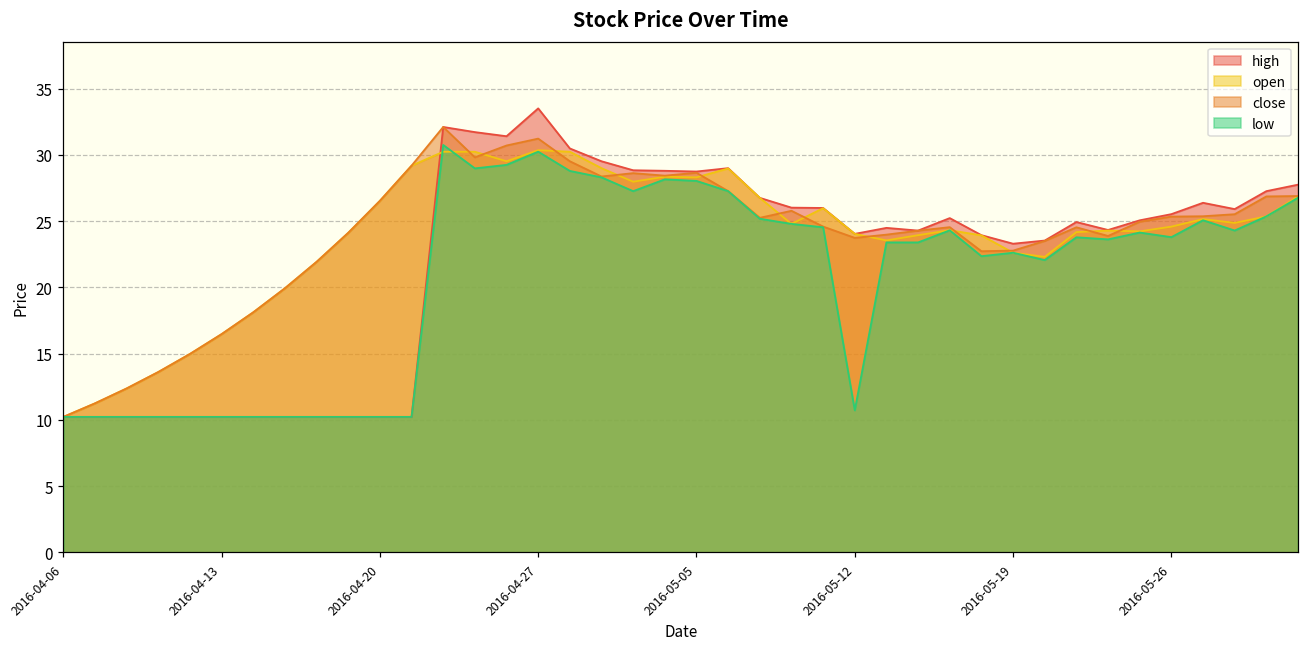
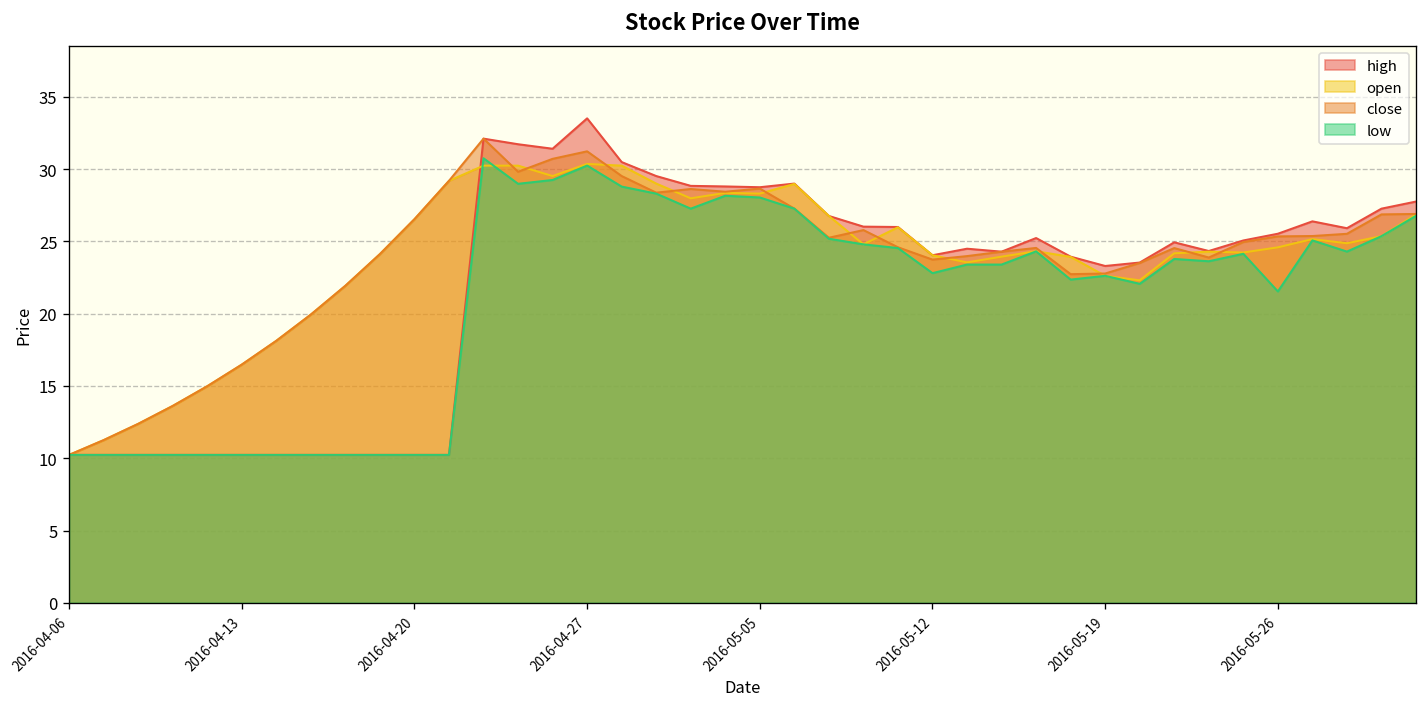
low, 2016-05-12: 10.7 -> 22.8
low, 2016-05-26: 23.8 -> 21.5
